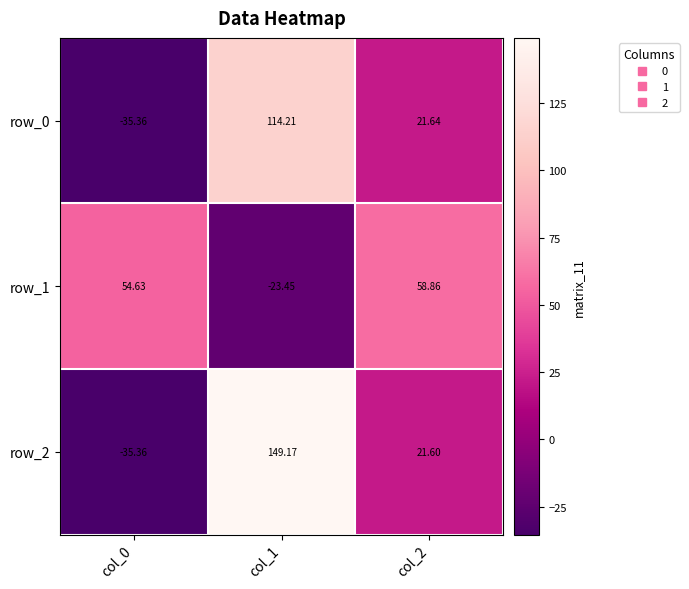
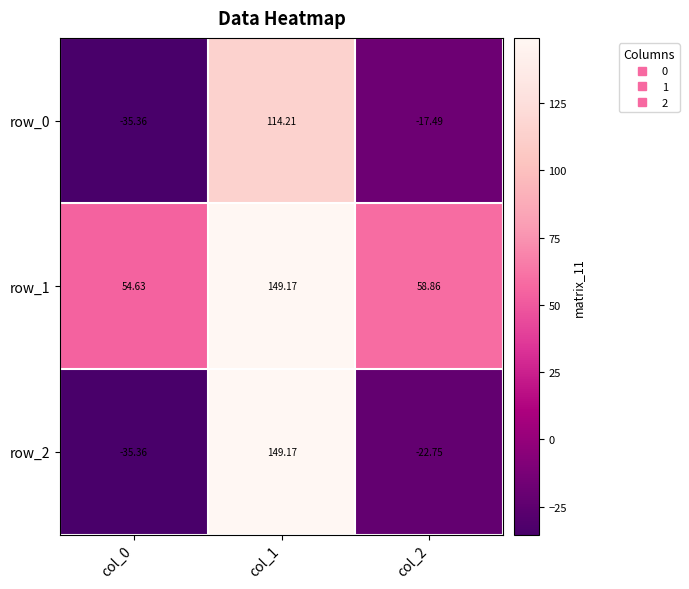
row_0, col_2: 21.64 -> -17.49
row_1, col_1: -23.45 -> 149.17
row_2, col_2: 21.60 -> -22.75
